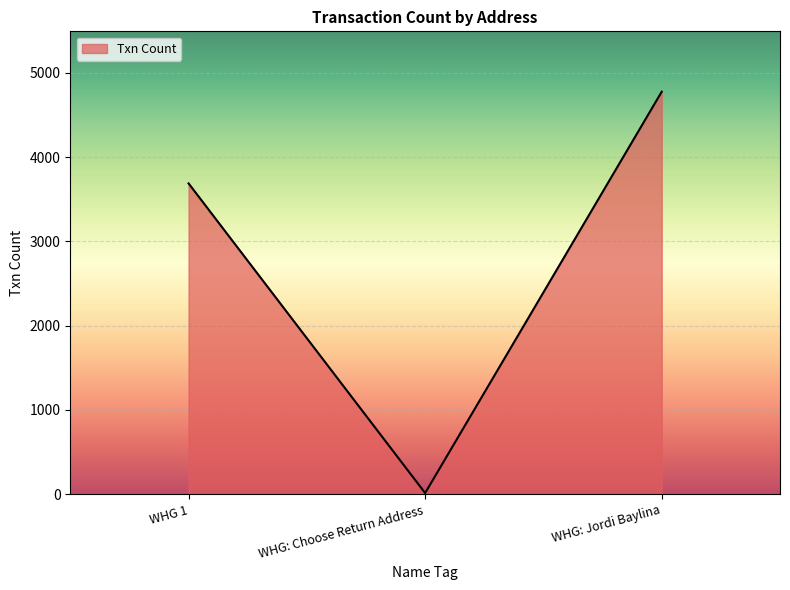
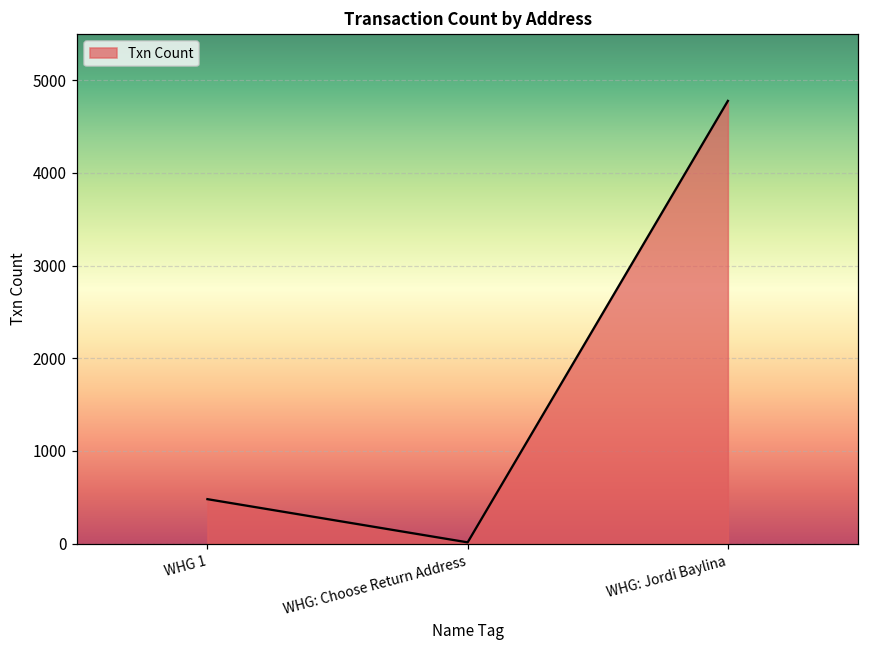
WHG 1: 3700 -> 500
